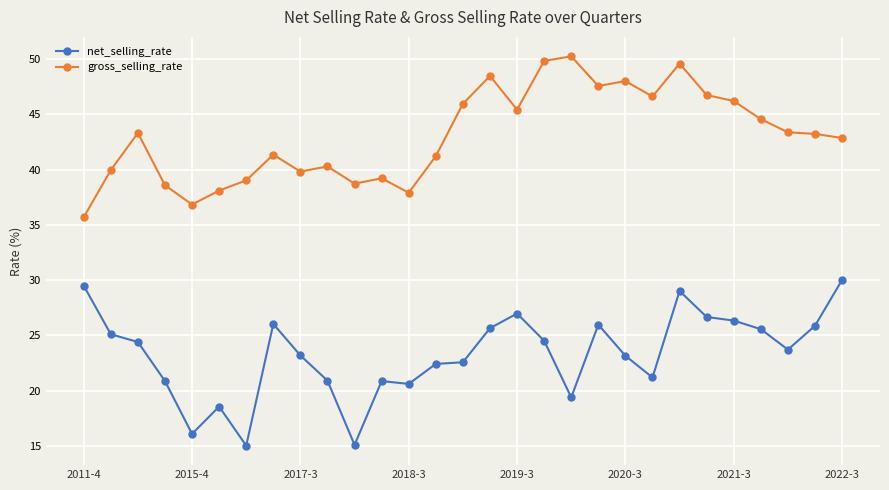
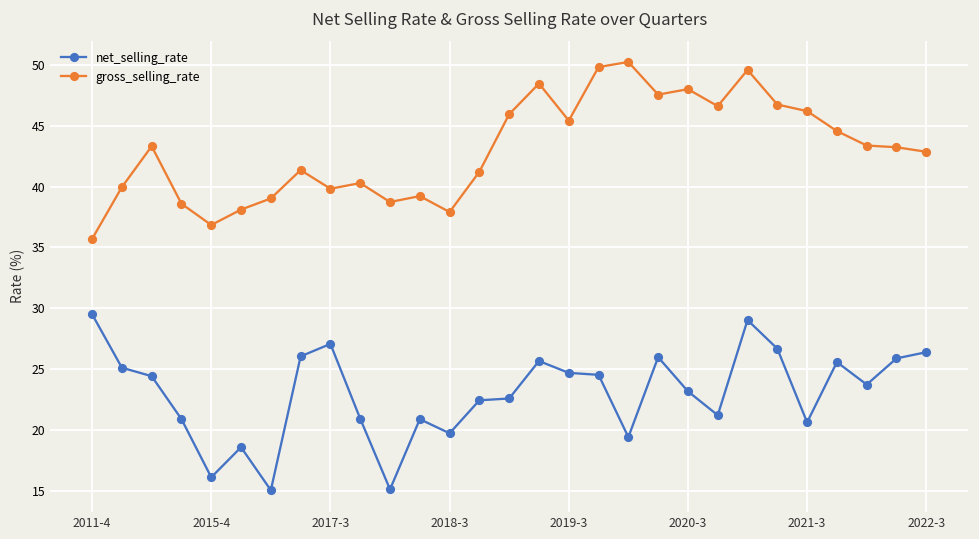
net_selling_rate, 2017-3: 23.2 -> 27.1
net_selling_rate, 2018-3: 20.6 -> 19.7
net_selling_rate, 2019-3: 27.0 -> 24.7
net_selling_rate, 2021-3: 26.3 -> 20.6
net_selling_rate, 2022-3: 30.0 -> 26.4
